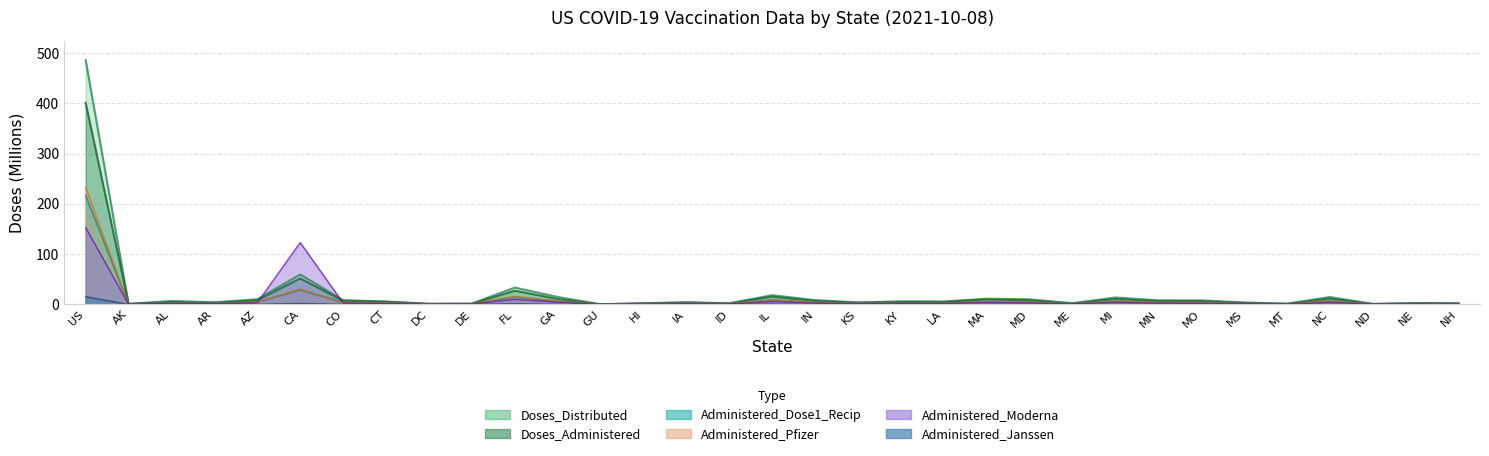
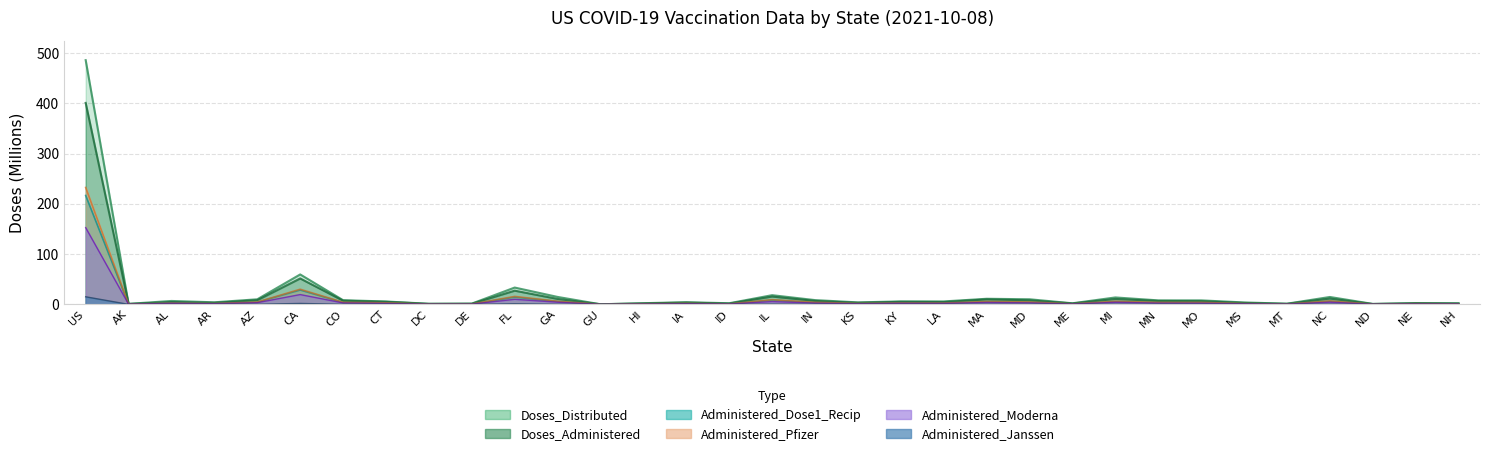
Administered_Moderna, CA: 120 -> 20
